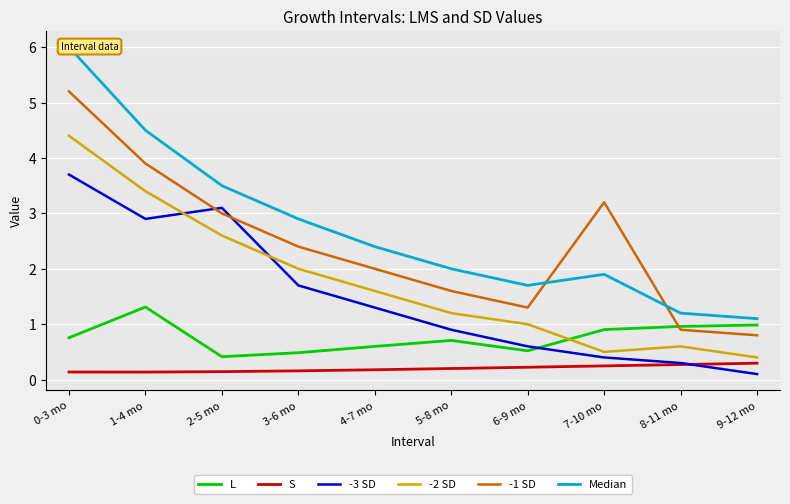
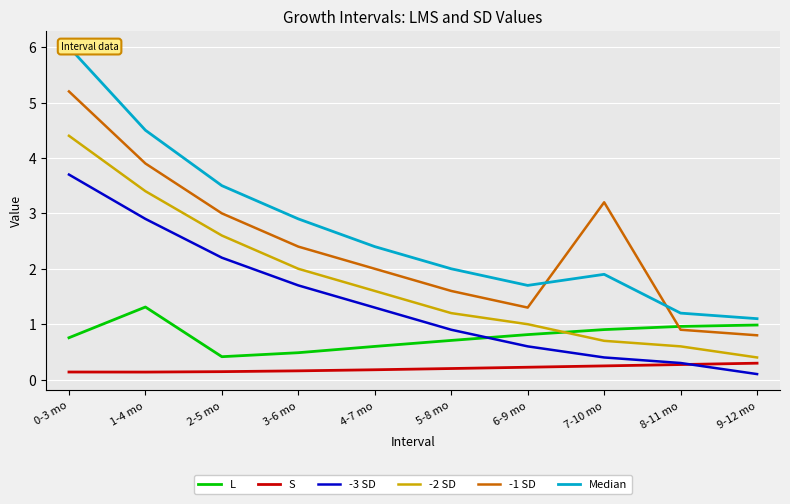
-3 SD, 2-5 mo: 3.1 -> 2.2
L, 6-9 mo: 0.5 -> 0.8
-2 SD, 7-10 mo: 0.5 -> 0.7
